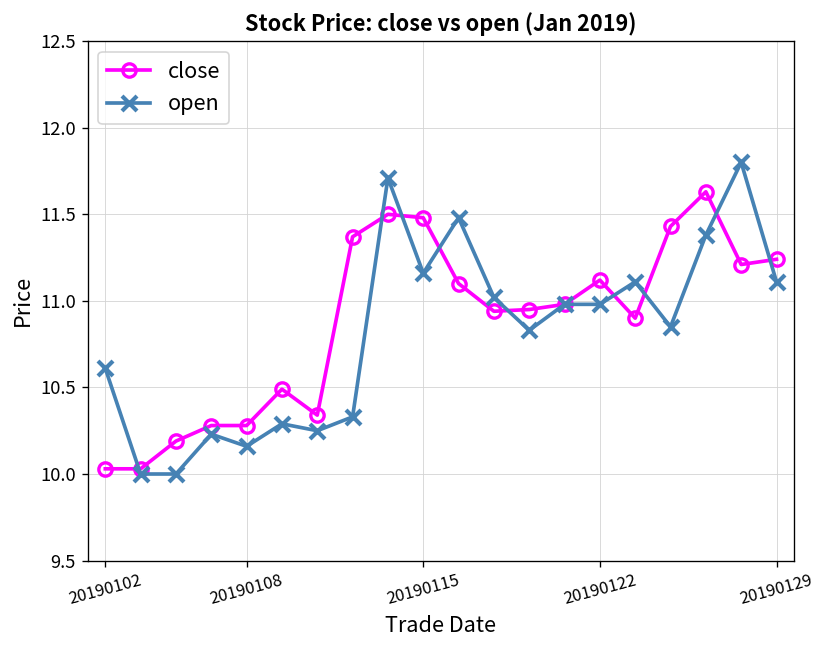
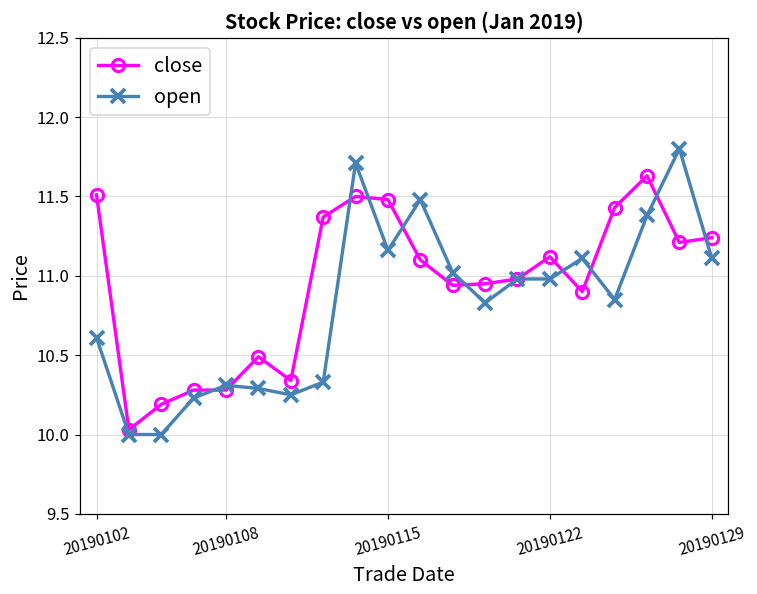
close, 20190102: 10.03 -> 11.51
open, 20190108: 10.16 -> 10.31
